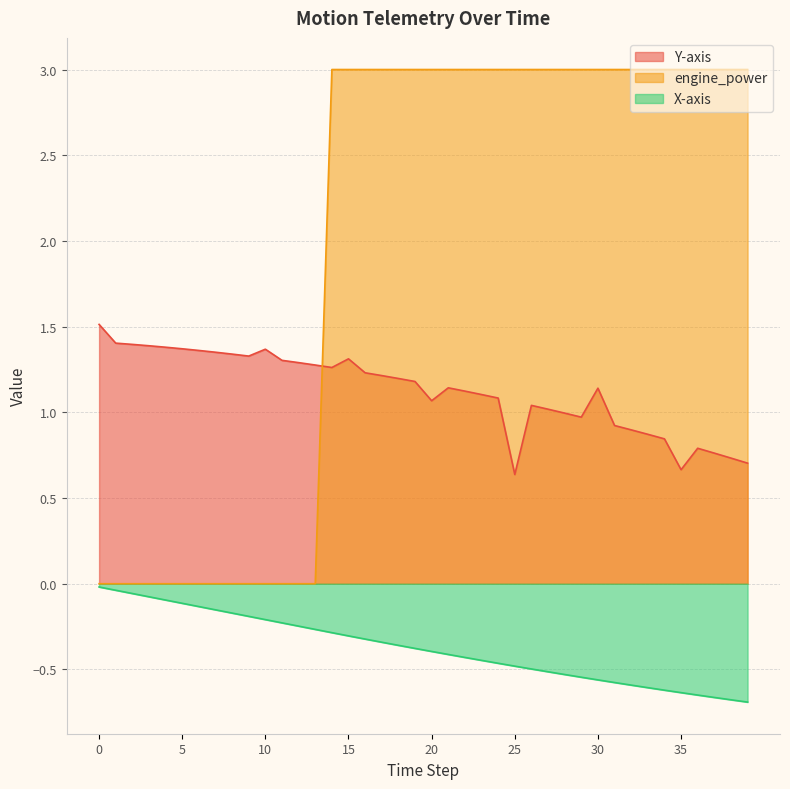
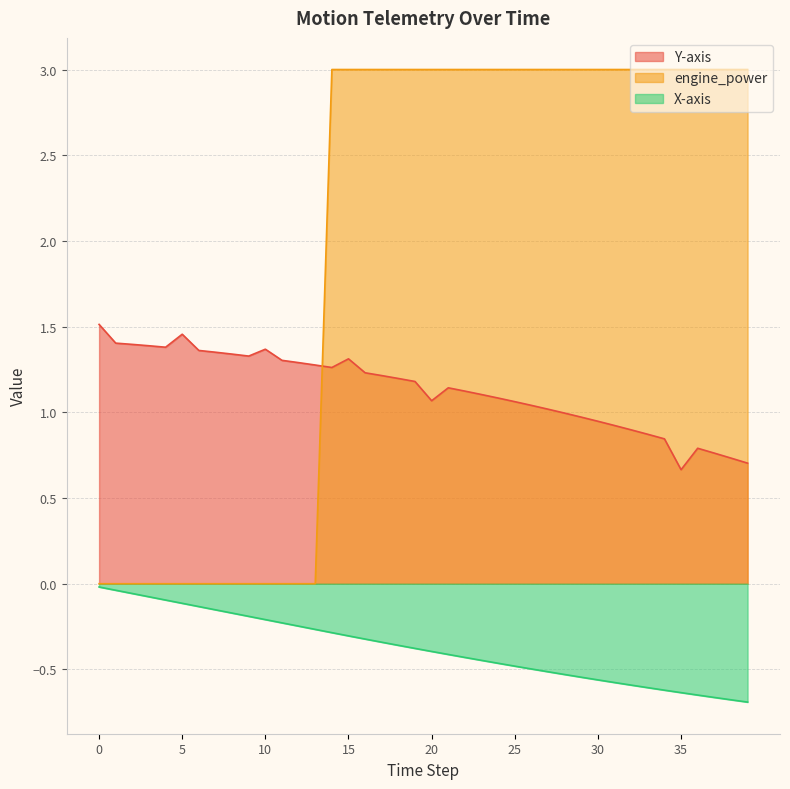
Y-axis, 5: 1.37 -> 1.46
Y-axis, 25: 0.64 -> 1.06
Y-axis, 30: 1.14 -> 0.95
